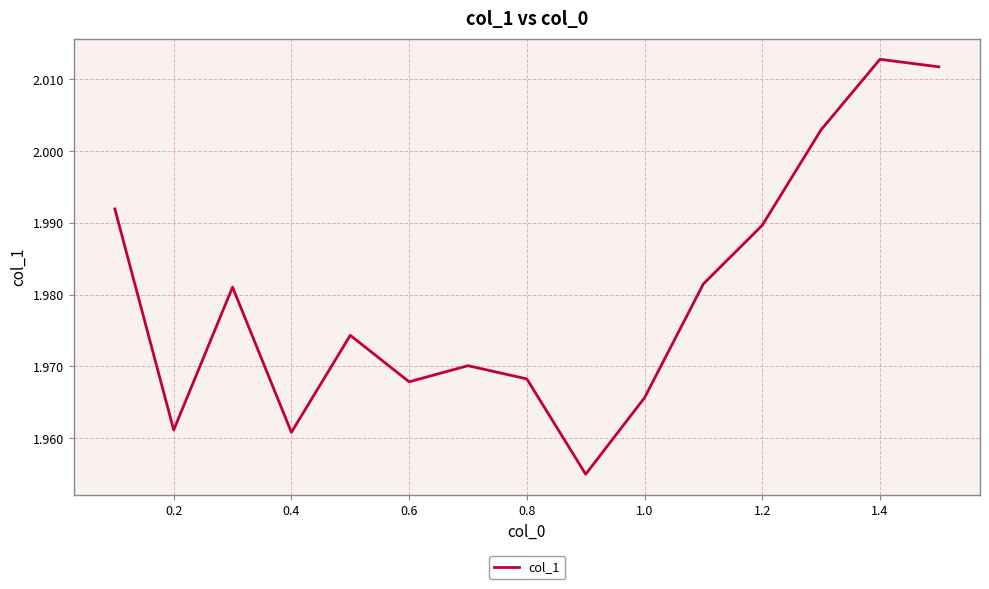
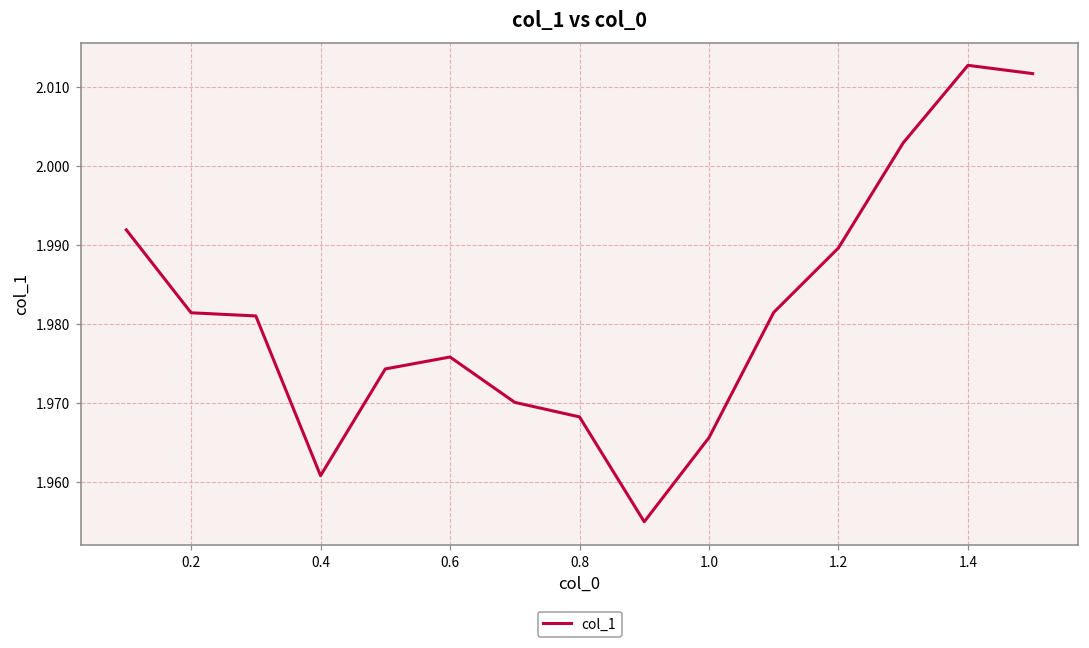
0.2: 1.961 -> 1.981
0.6: 1.968 -> 1.976
